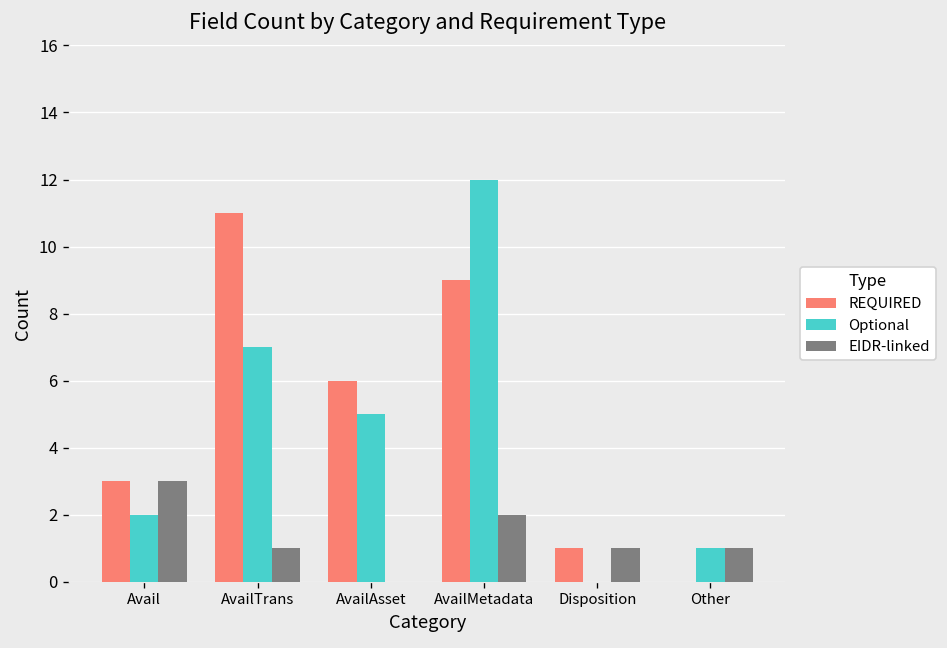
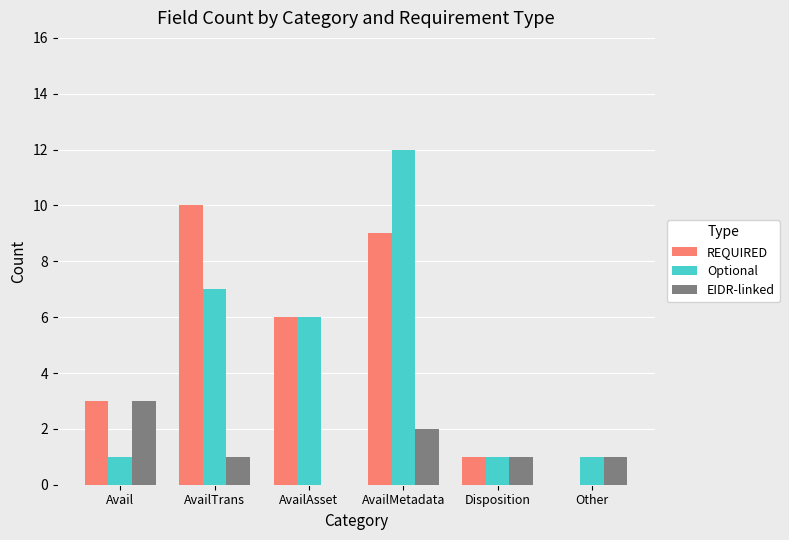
Optional, Avail: 2 -> 1
REQUIRED, AvailTrans: 11 -> 10
Optional, AvailAsset: 5 -> 6
Optional, Disposition: 0 -> 1
